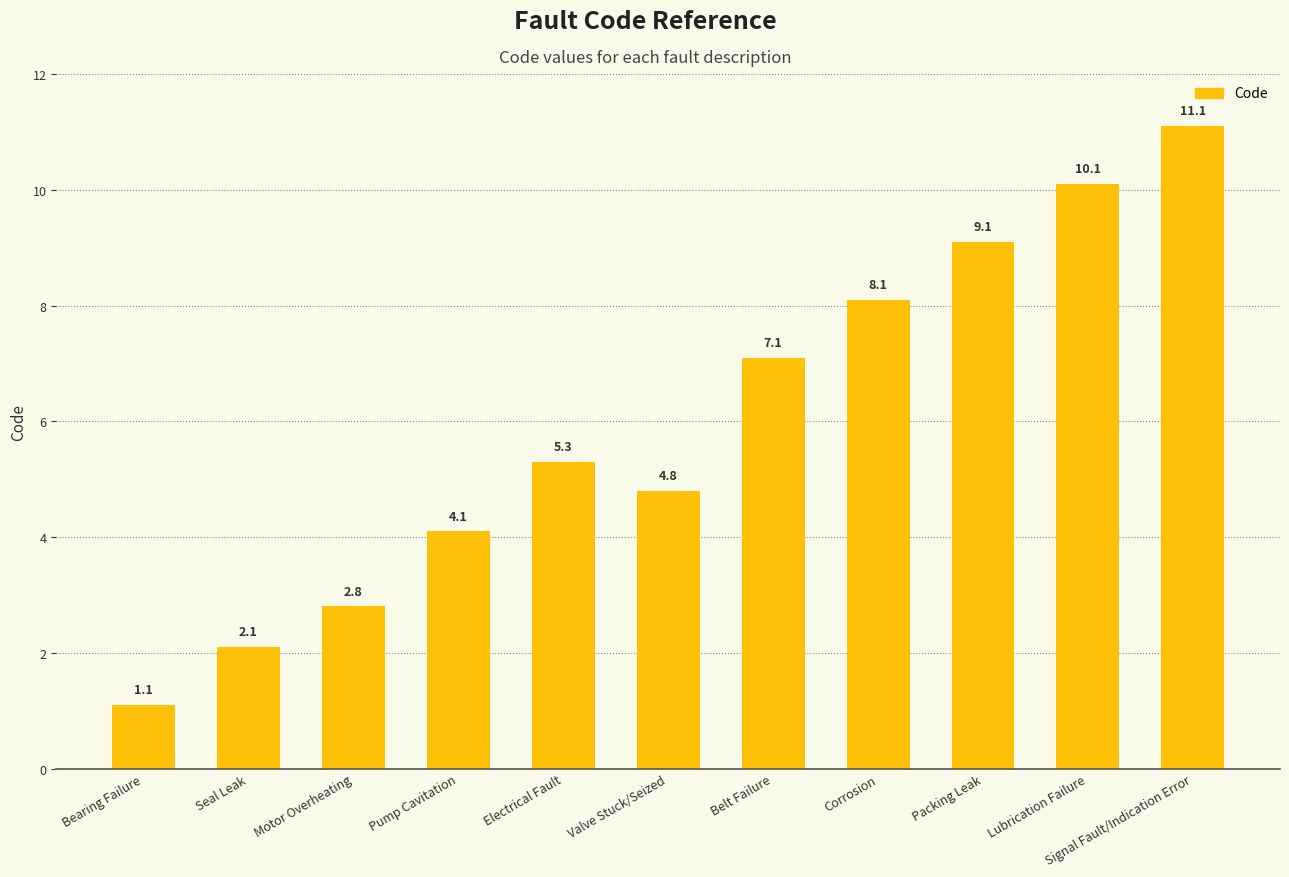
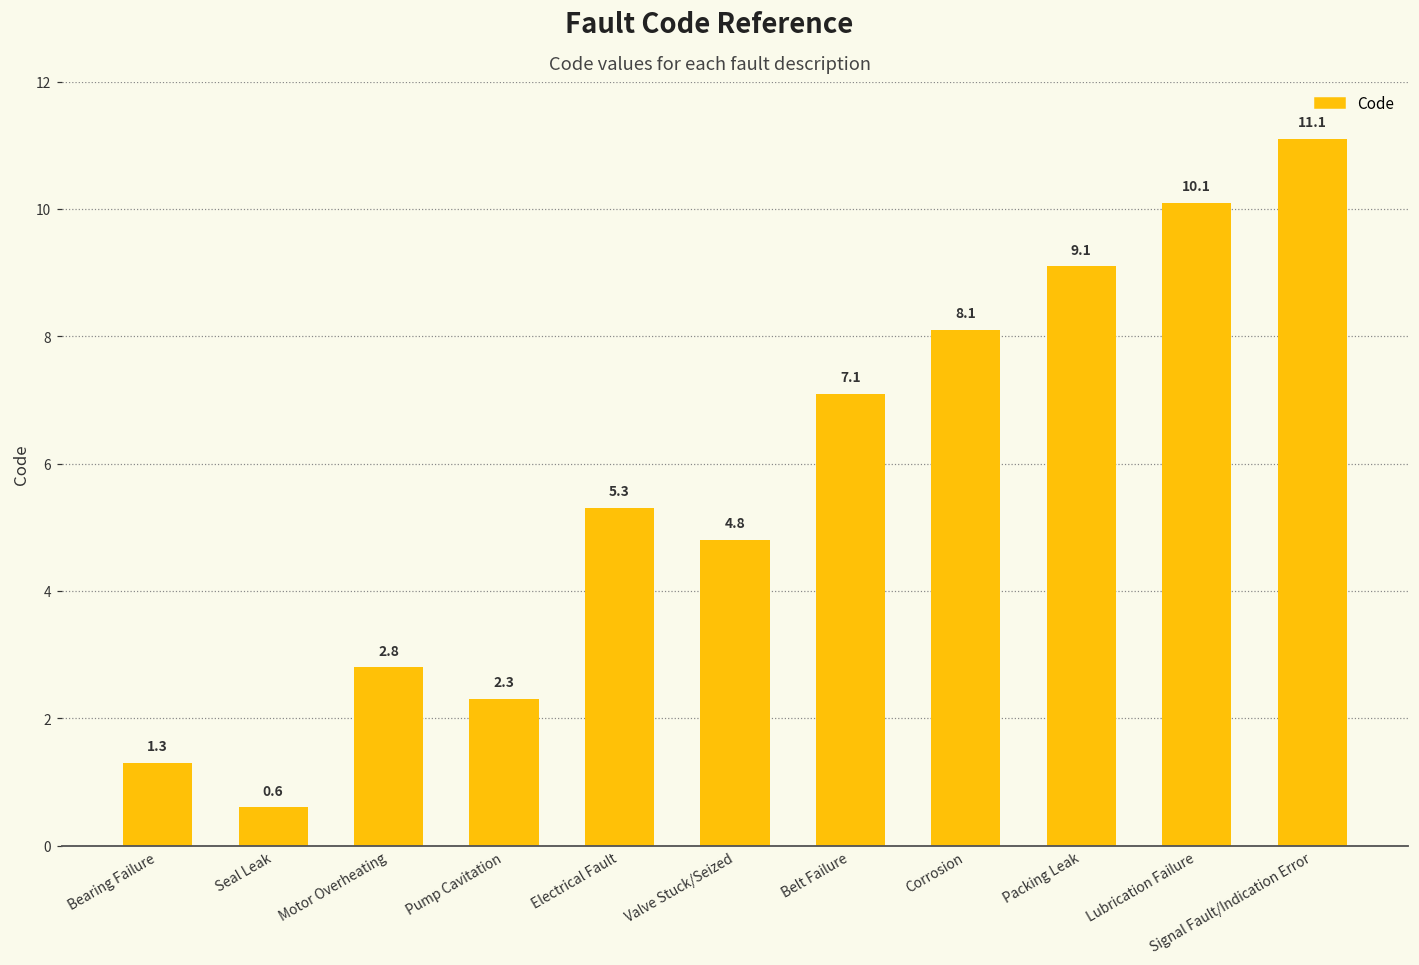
Bearing Failure: 1.1 -> 1.3
Seal Leak: 2.1 -> 0.6
Pump Cavitation: 4.1 -> 2.3
